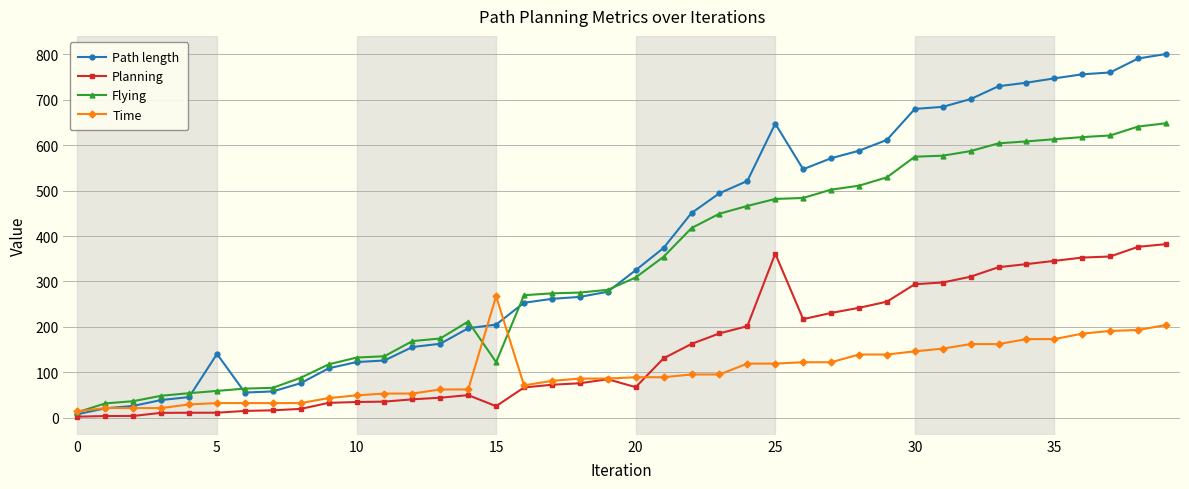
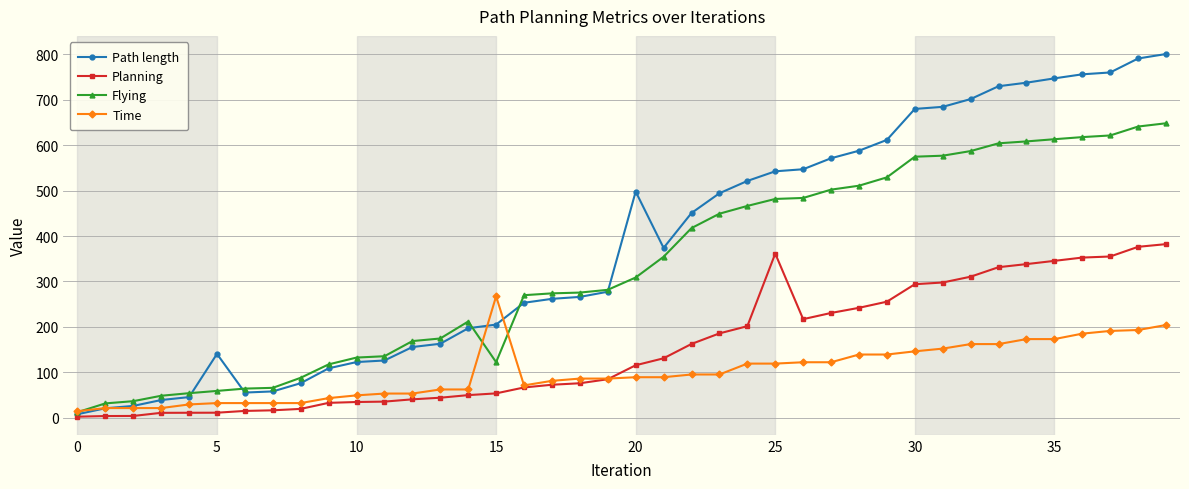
Planning, 15: 30 -> 50
Path length, 20: 320 -> 500
Planning, 20: 70 -> 120
Path length, 25: 650 -> 540
